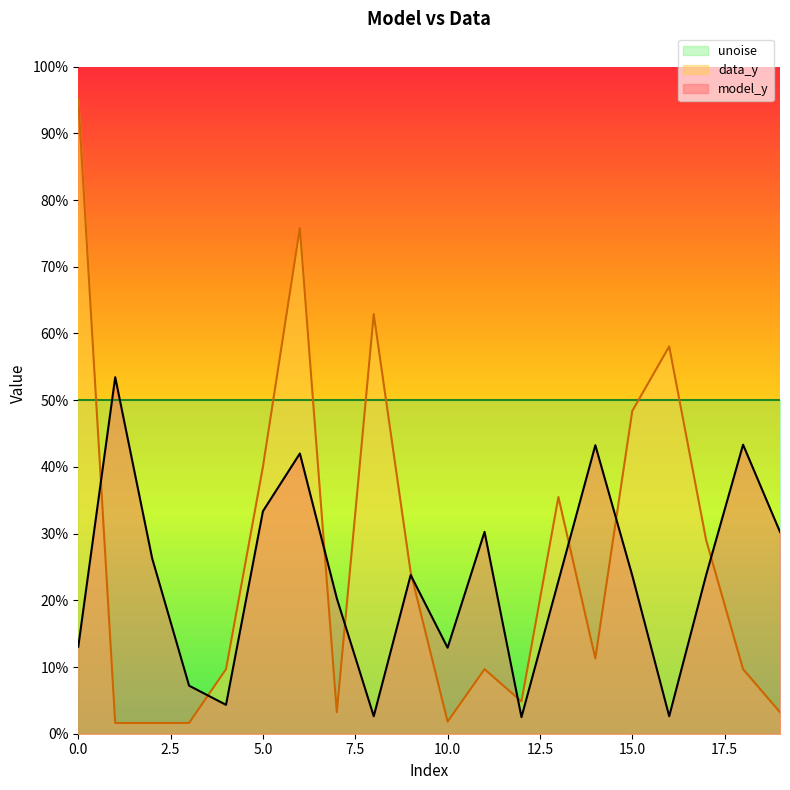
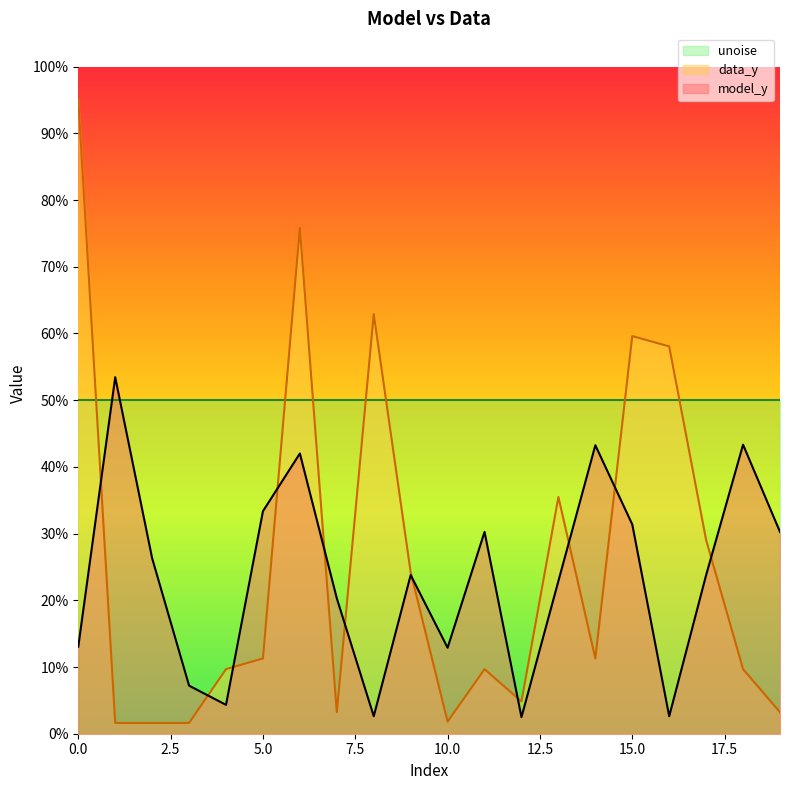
data_y, 5.0: 40% -> 11%
data_y, 15.0: 48% -> 60%
model_y, 15.0: 24% -> 31%
